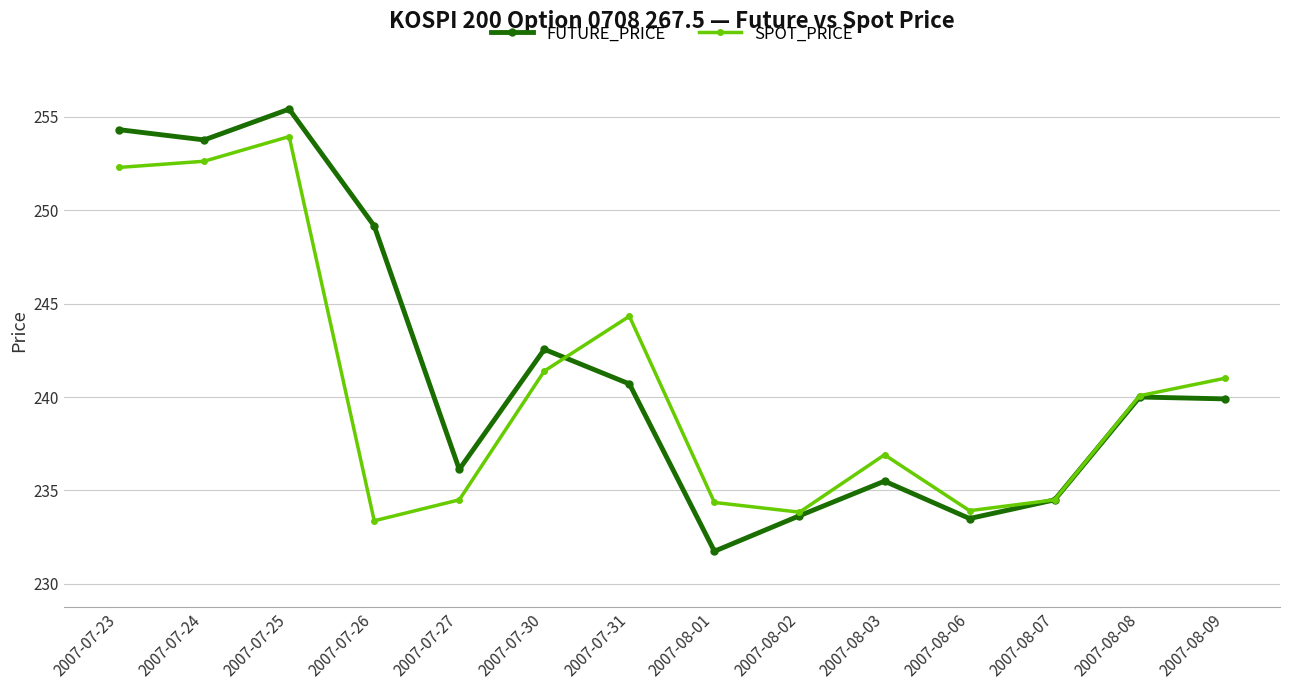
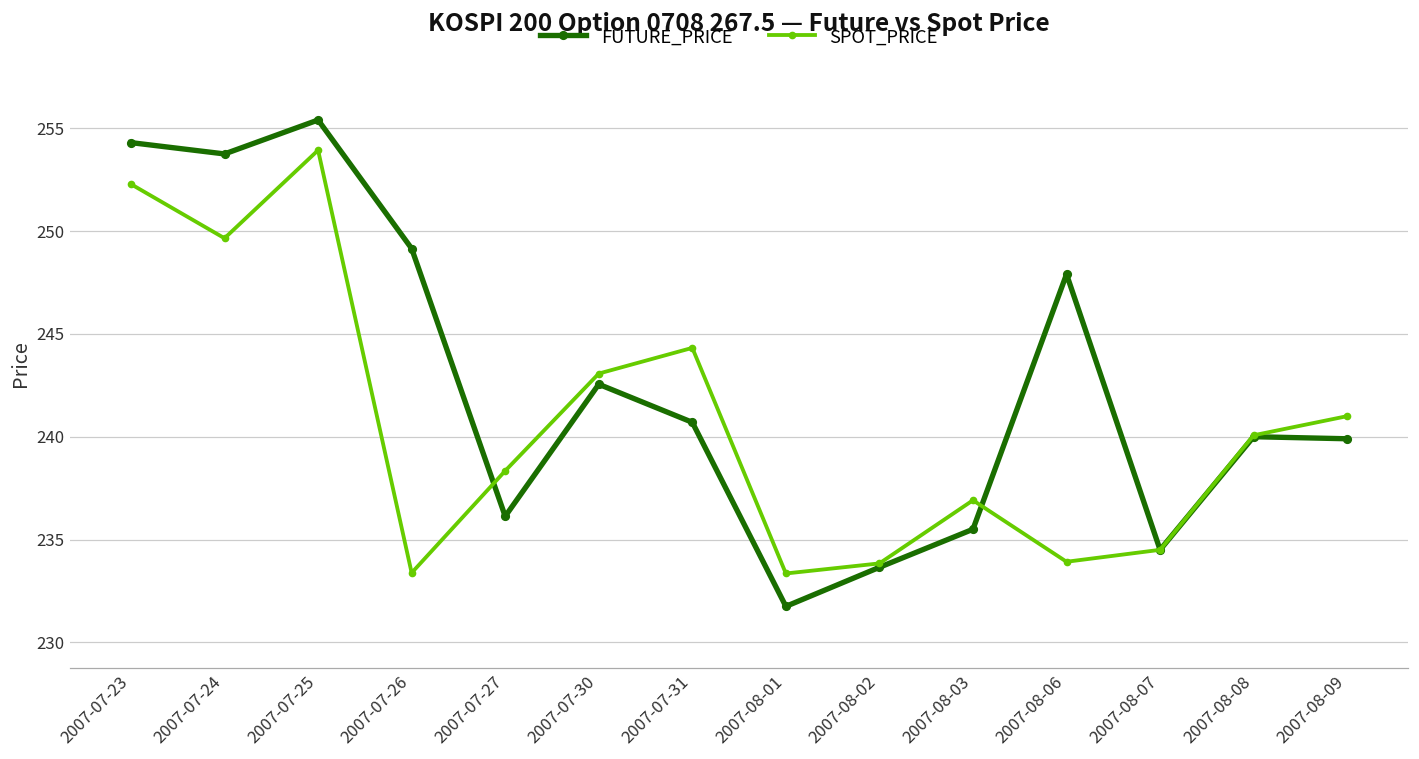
SPOT_PRICE, 2007-07-24: 252.6 -> 249.7
SPOT_PRICE, 2007-07-27: 234.5 -> 238.3
SPOT_PRICE, 2007-07-30: 241.4 -> 243.1
SPOT_PRICE, 2007-08-01: 234.4 -> 233.4
FUTURE_PRICE, 2007-08-06: 233.5 -> 247.9
